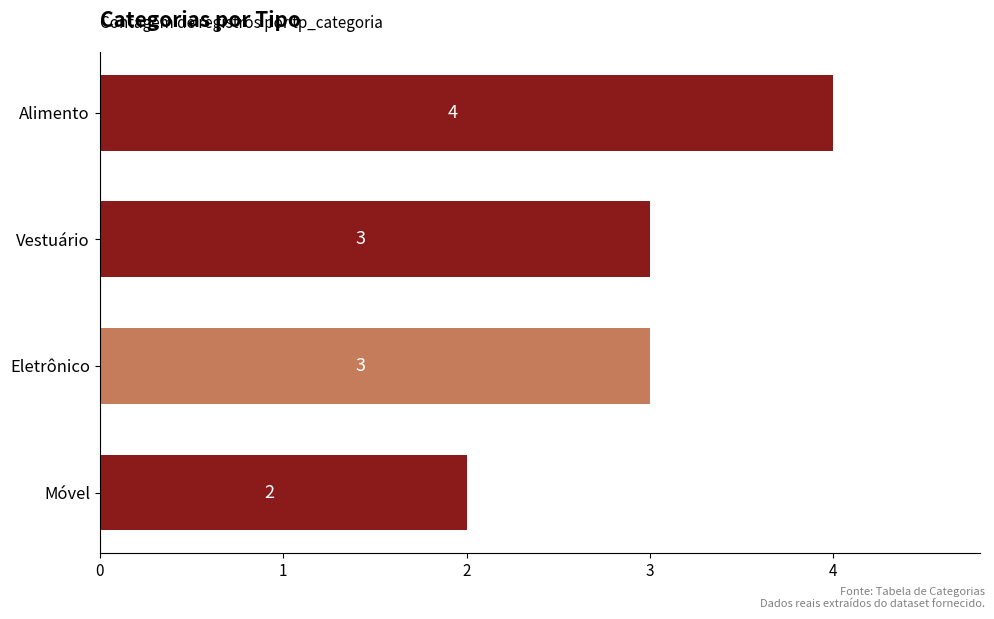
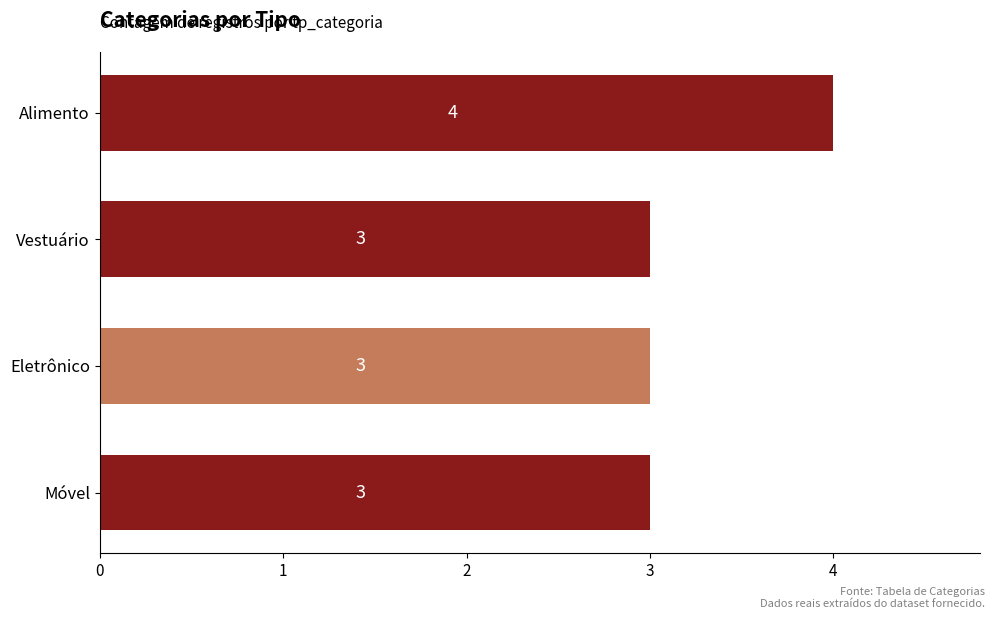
Móvel: 2 -> 3
